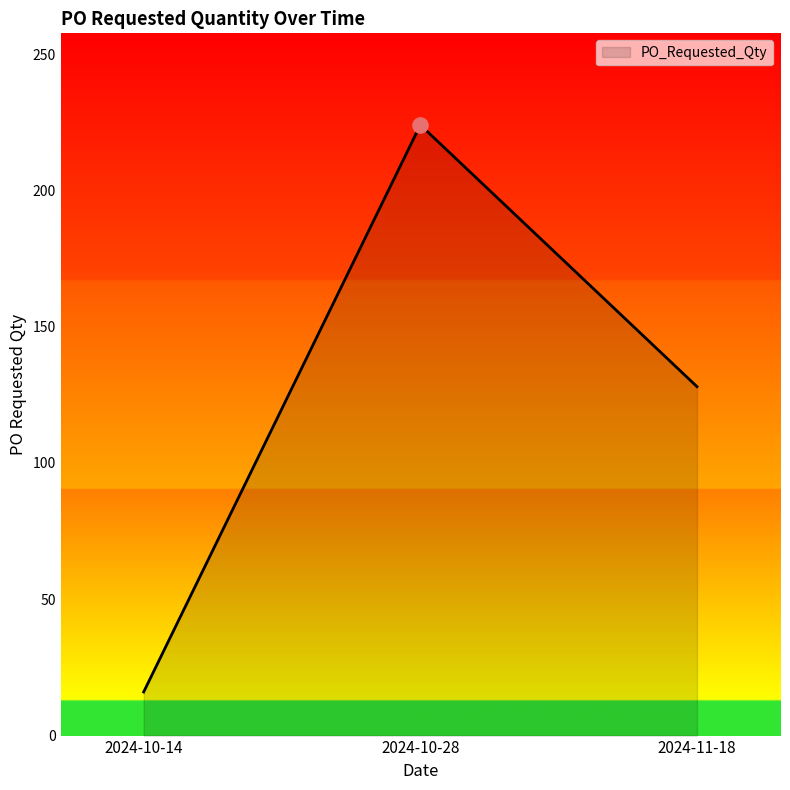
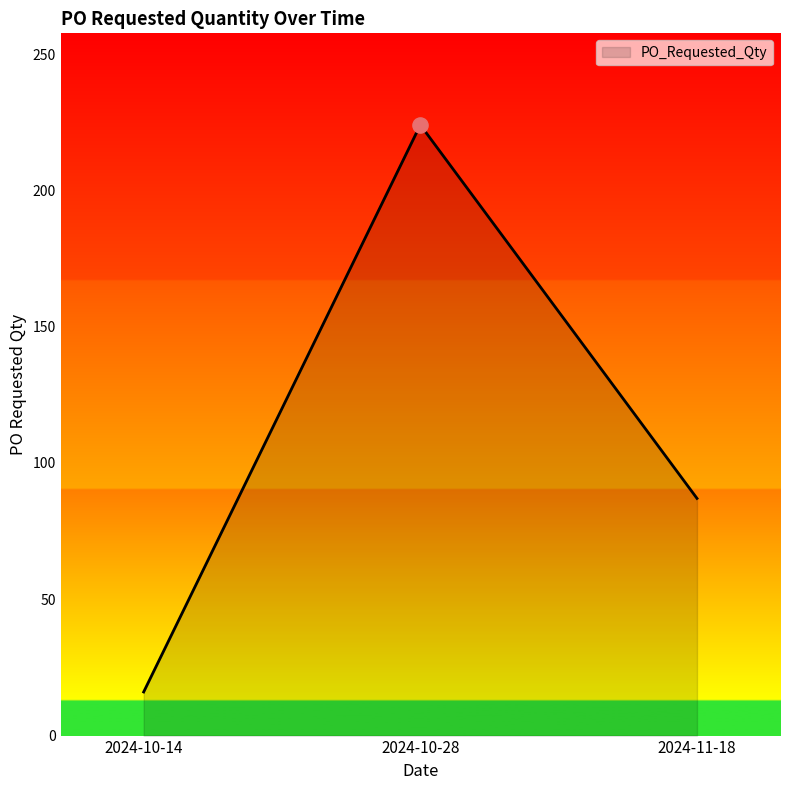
PO_Requested_Qty, 2024-11-18: 128 -> 87
